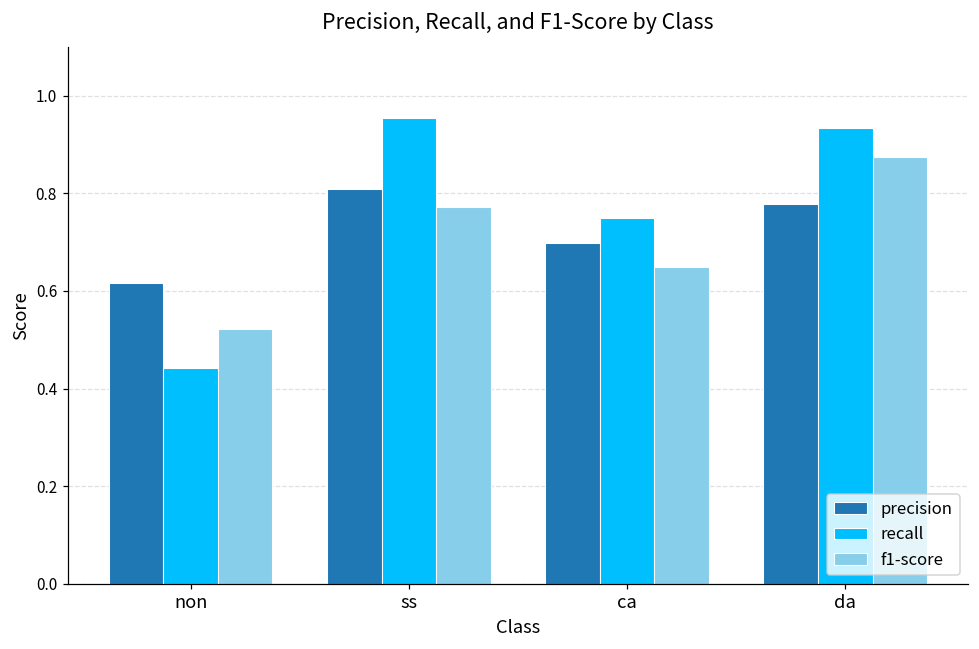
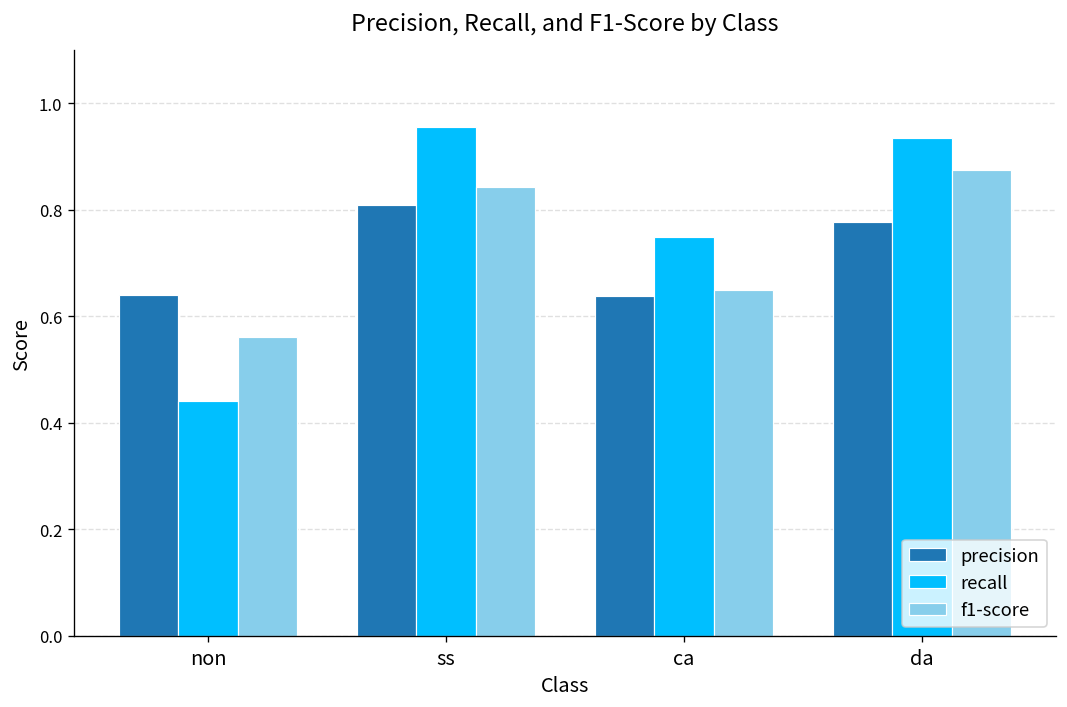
precision, non: 0.62 -> 0.64
f1-score, non: 0.52 -> 0.56
f1-score, ss: 0.77 -> 0.84
precision, ca: 0.70 -> 0.64
